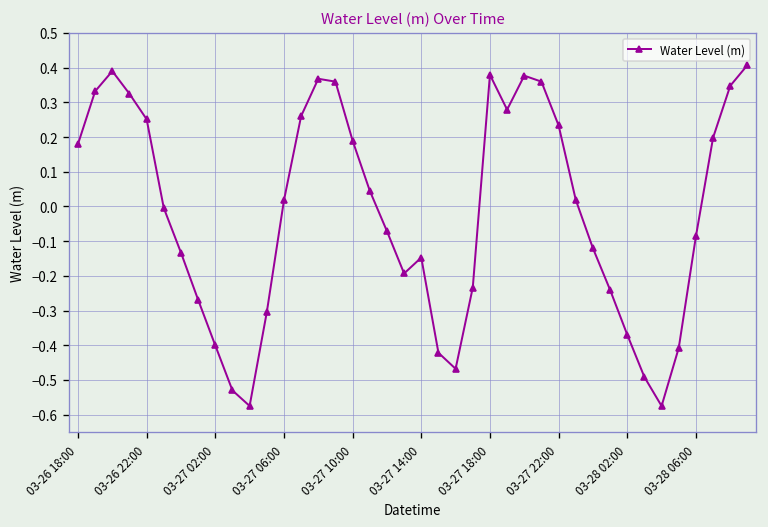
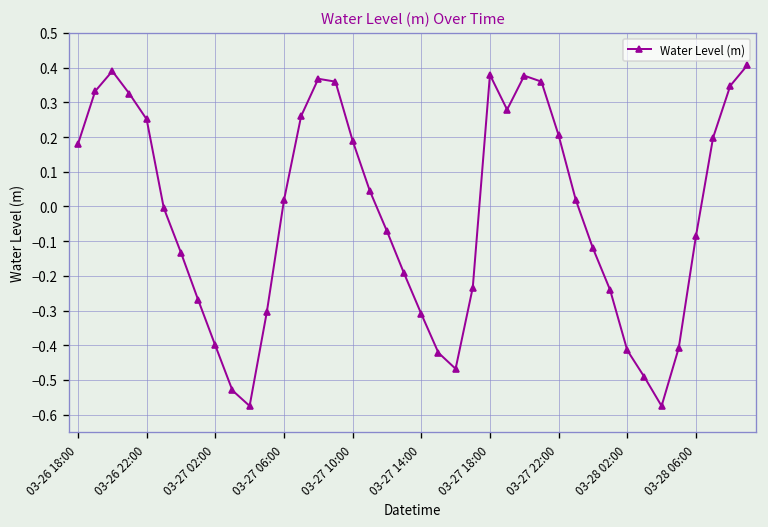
03-27 14:00: -0.15 -> -0.31
03-27 22:00: 0.23 -> 0.21
03-28 02:00: -0.37 -> -0.41
